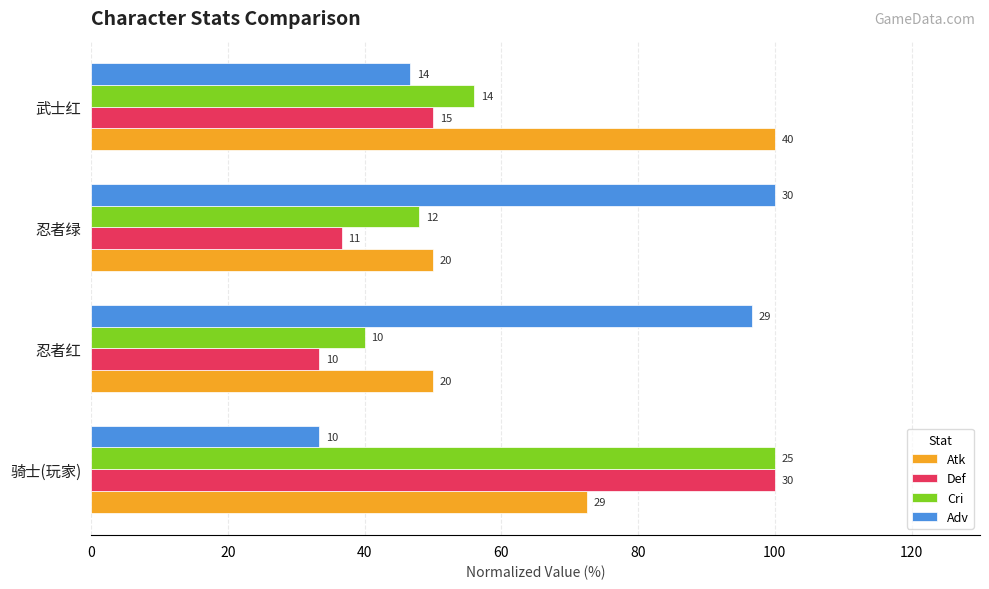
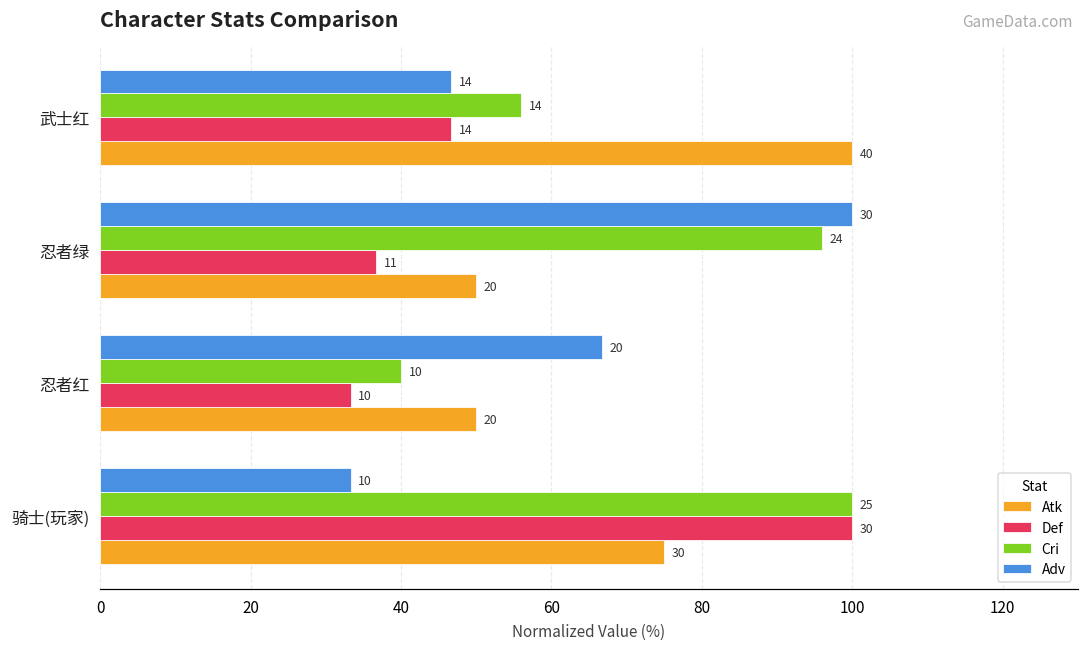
Def, 武士红: 15 -> 14
Cri, 忍者绿: 12 -> 24
Adv, 忍者红: 29 -> 20
Atk, 骑士(玩家): 29 -> 30
